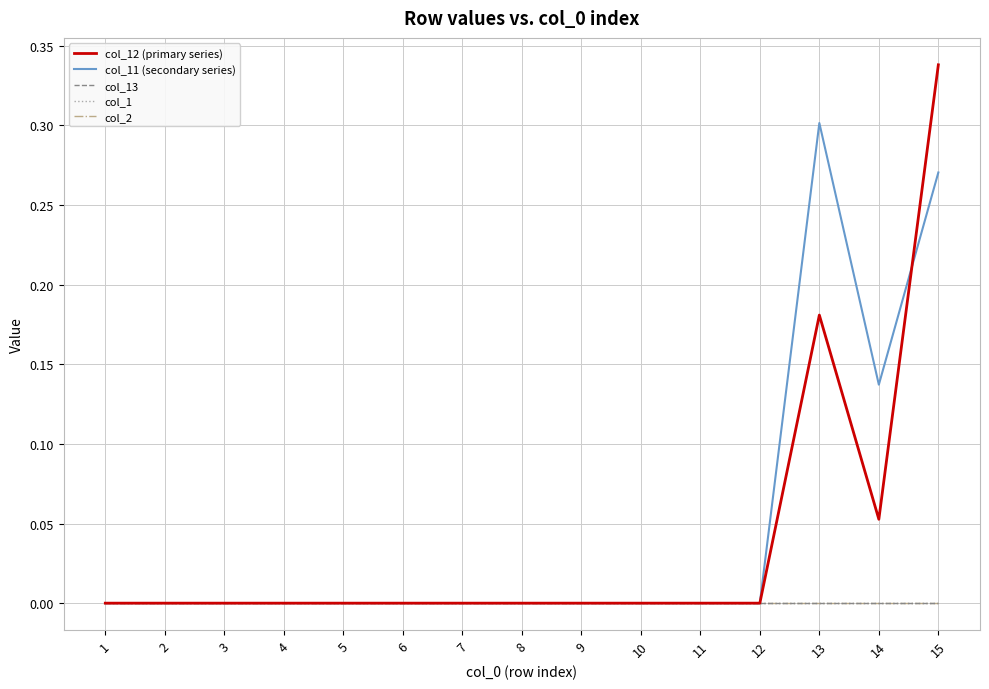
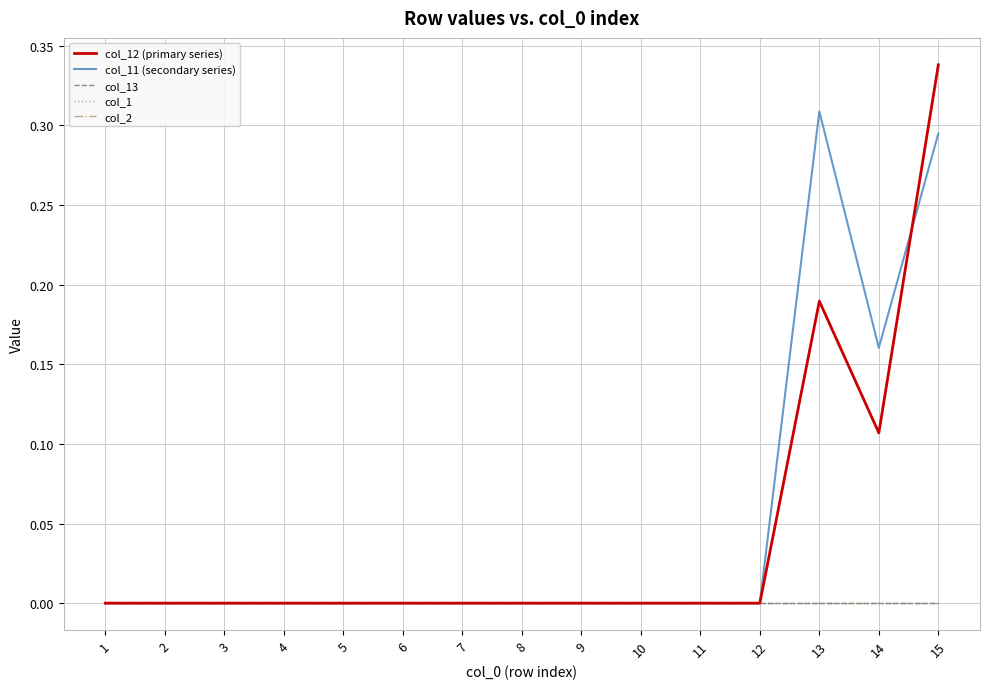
col_12 (primary series), 13: 0.181 -> 0.190
col_11 (secondary series), 13: 0.302 -> 0.309
col_12 (primary series), 14: 0.053 -> 0.107
col_11 (secondary series), 14: 0.137 -> 0.160
col_11 (secondary series), 15: 0.270 -> 0.295
